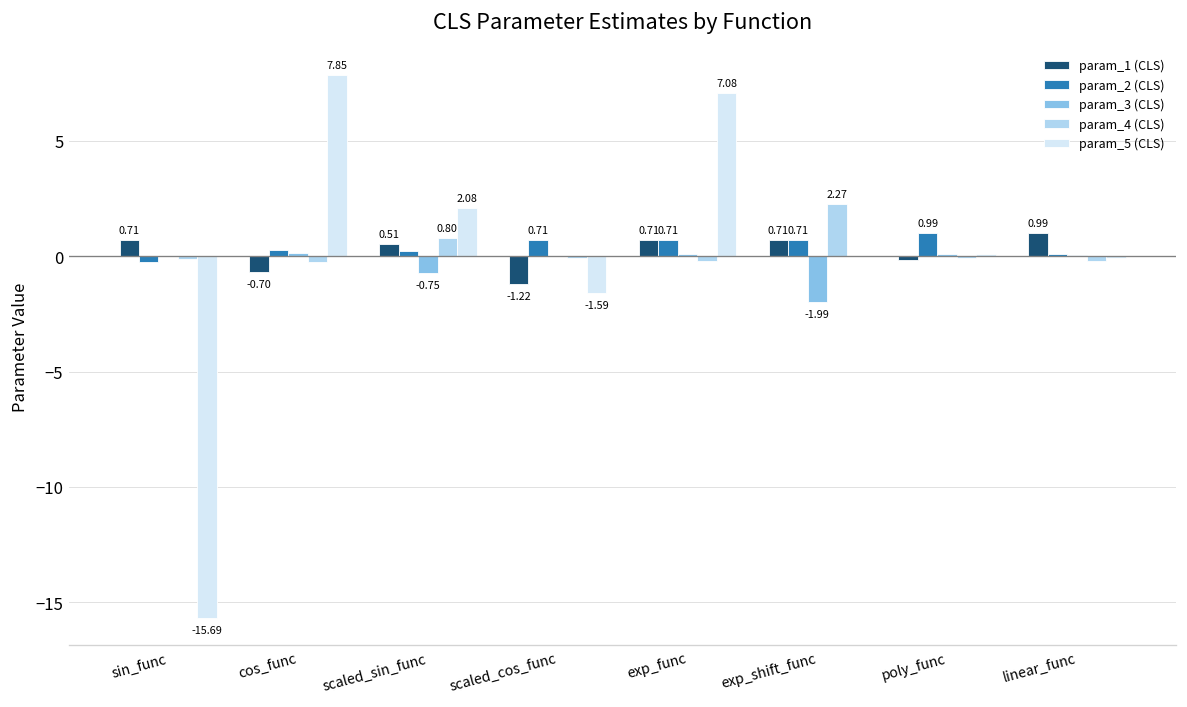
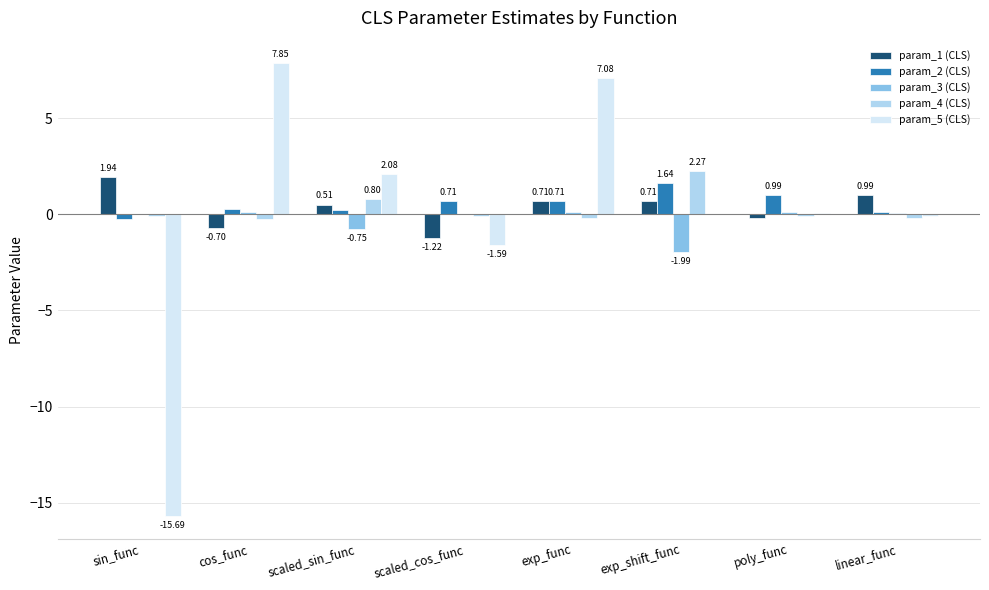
param_1 (CLS), sin_func: 0.71 -> 1.94
param_2 (CLS), exp_shift_func: 0.71 -> 1.64
